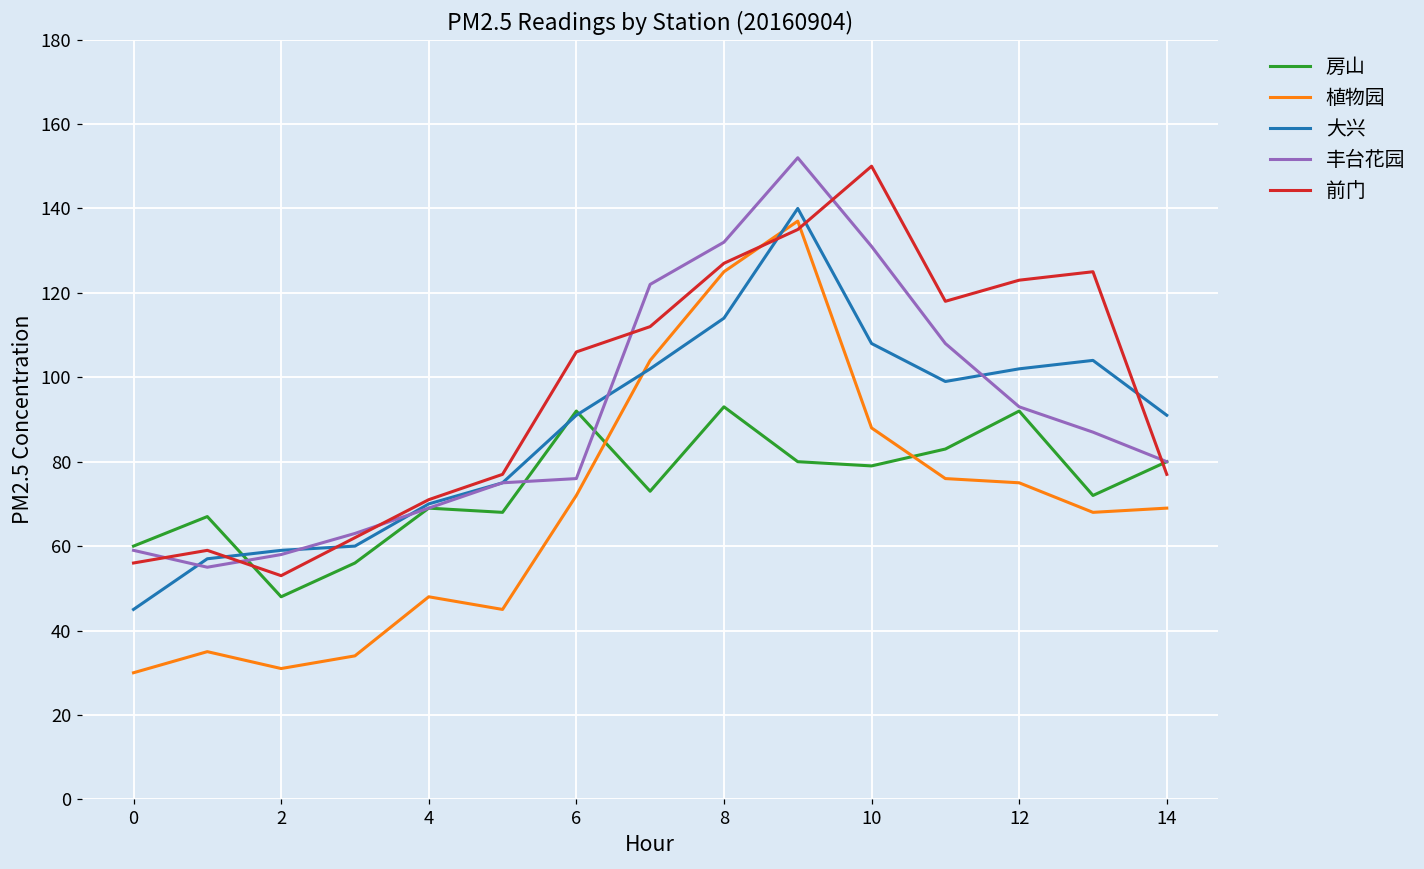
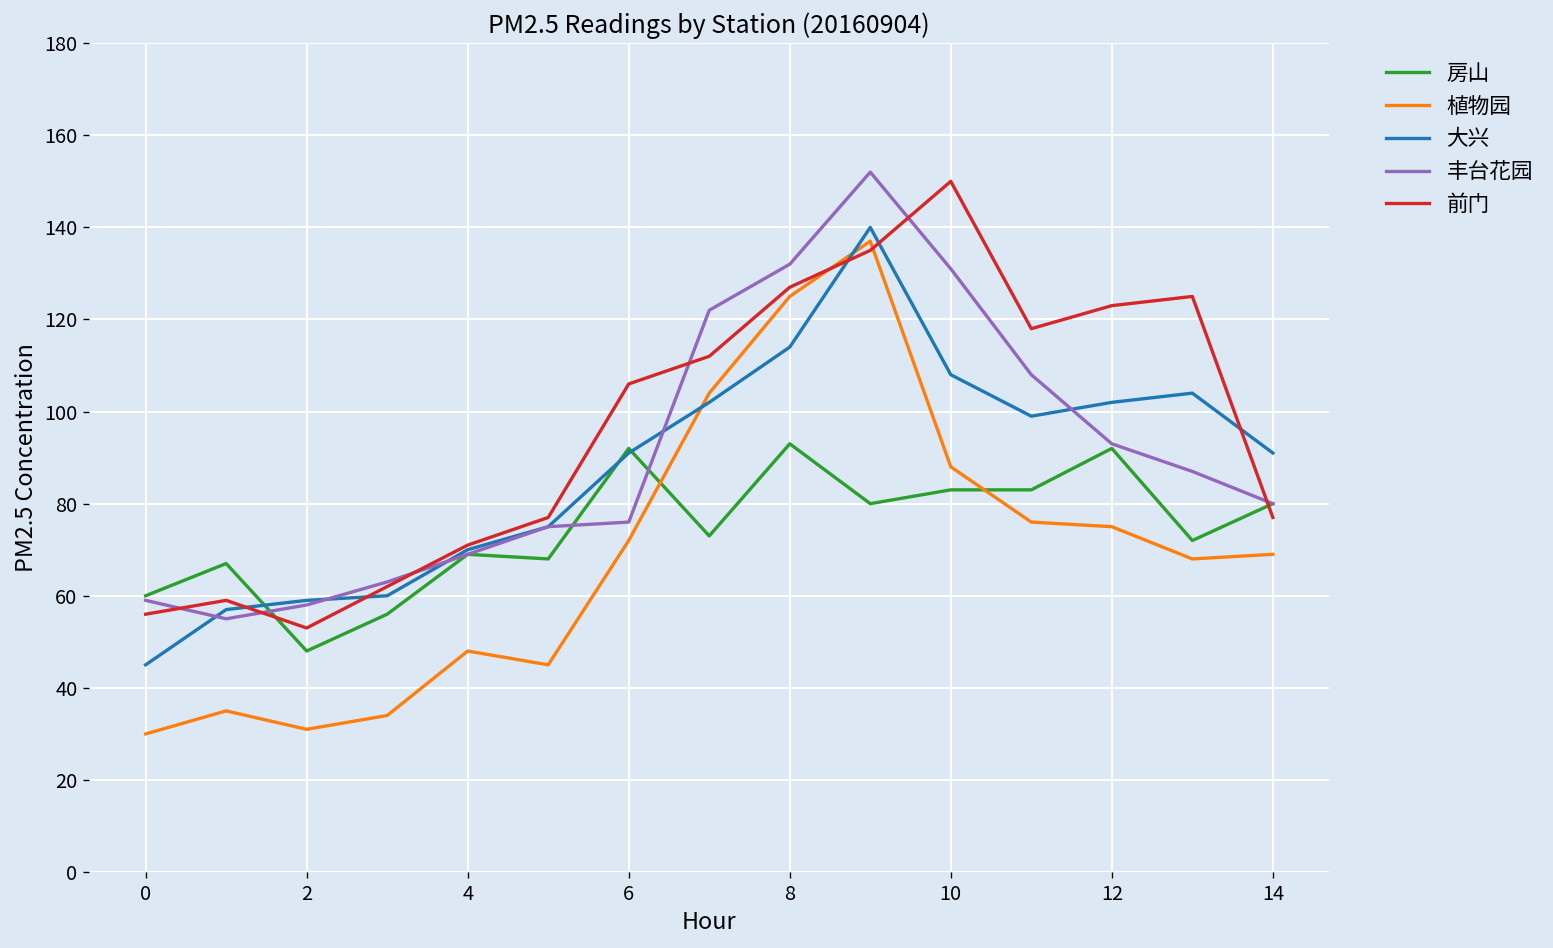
房山, 10: 79 -> 83
